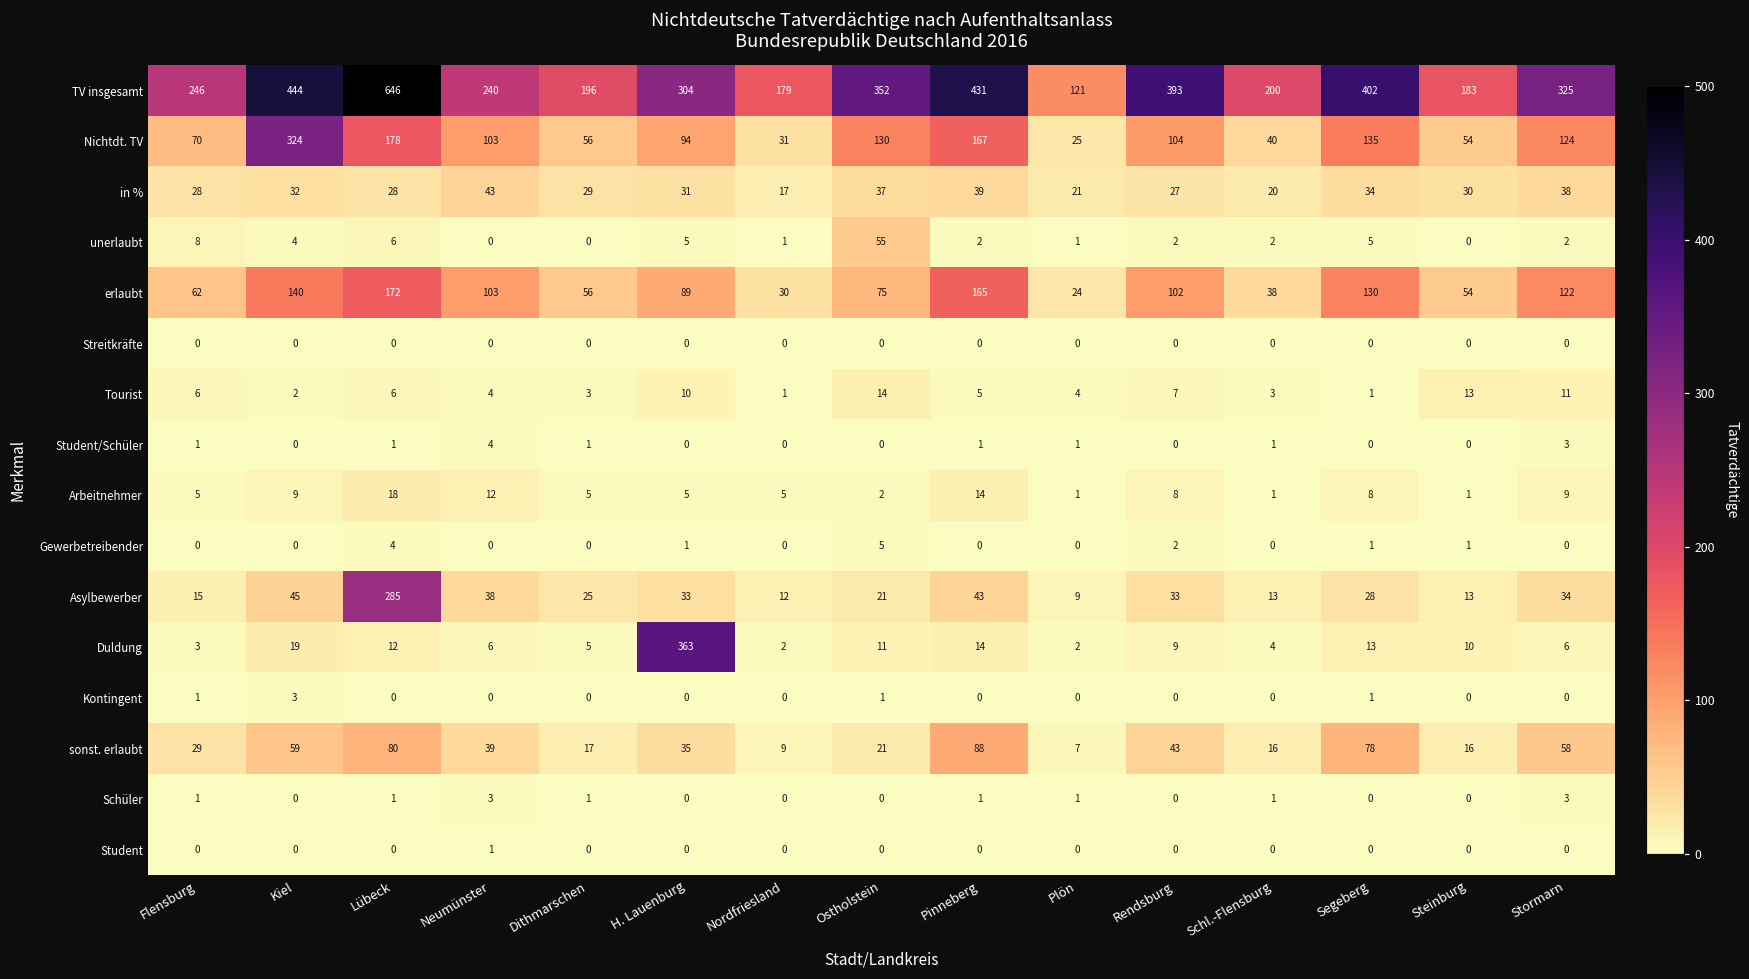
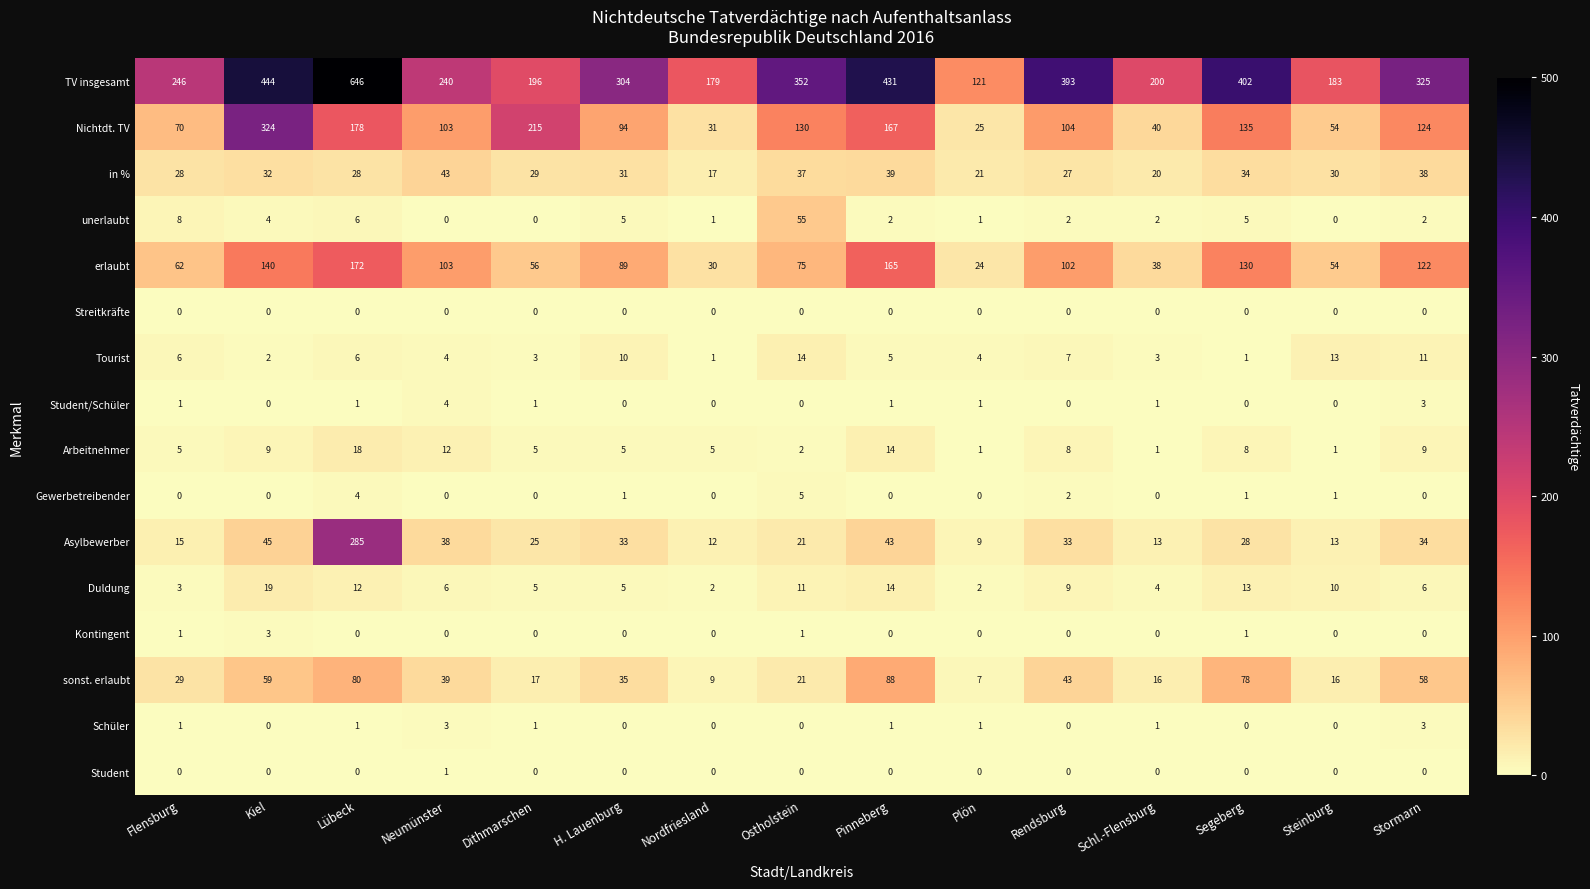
Nichtdt. TV, Dithmarschen: 56 -> 215
Duldung, H. Lauenburg: 363 -> 5
